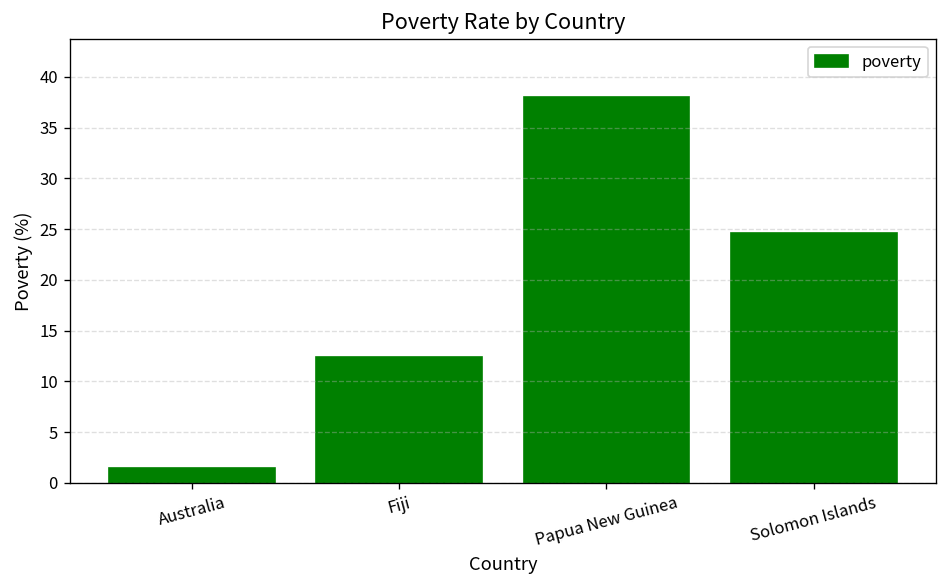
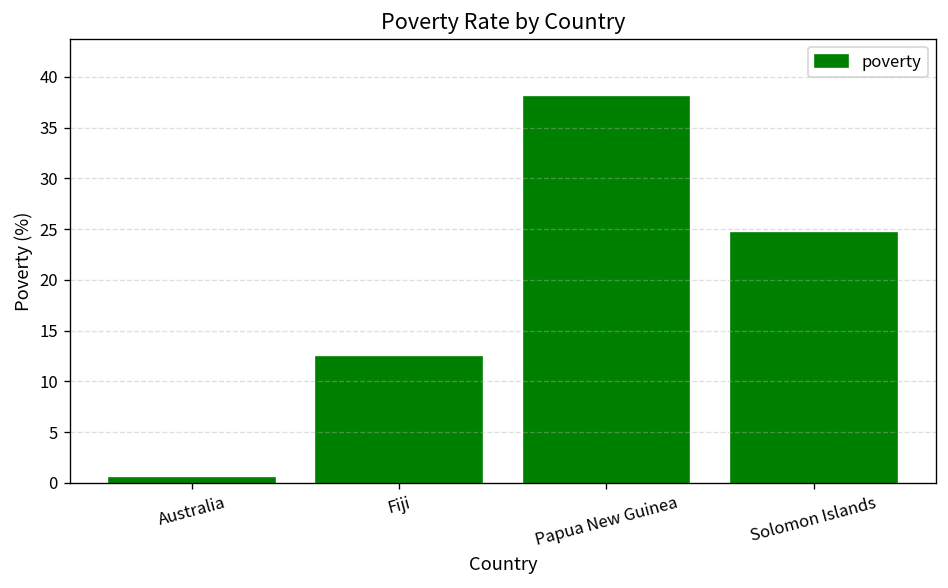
Australia: 2 -> 1
